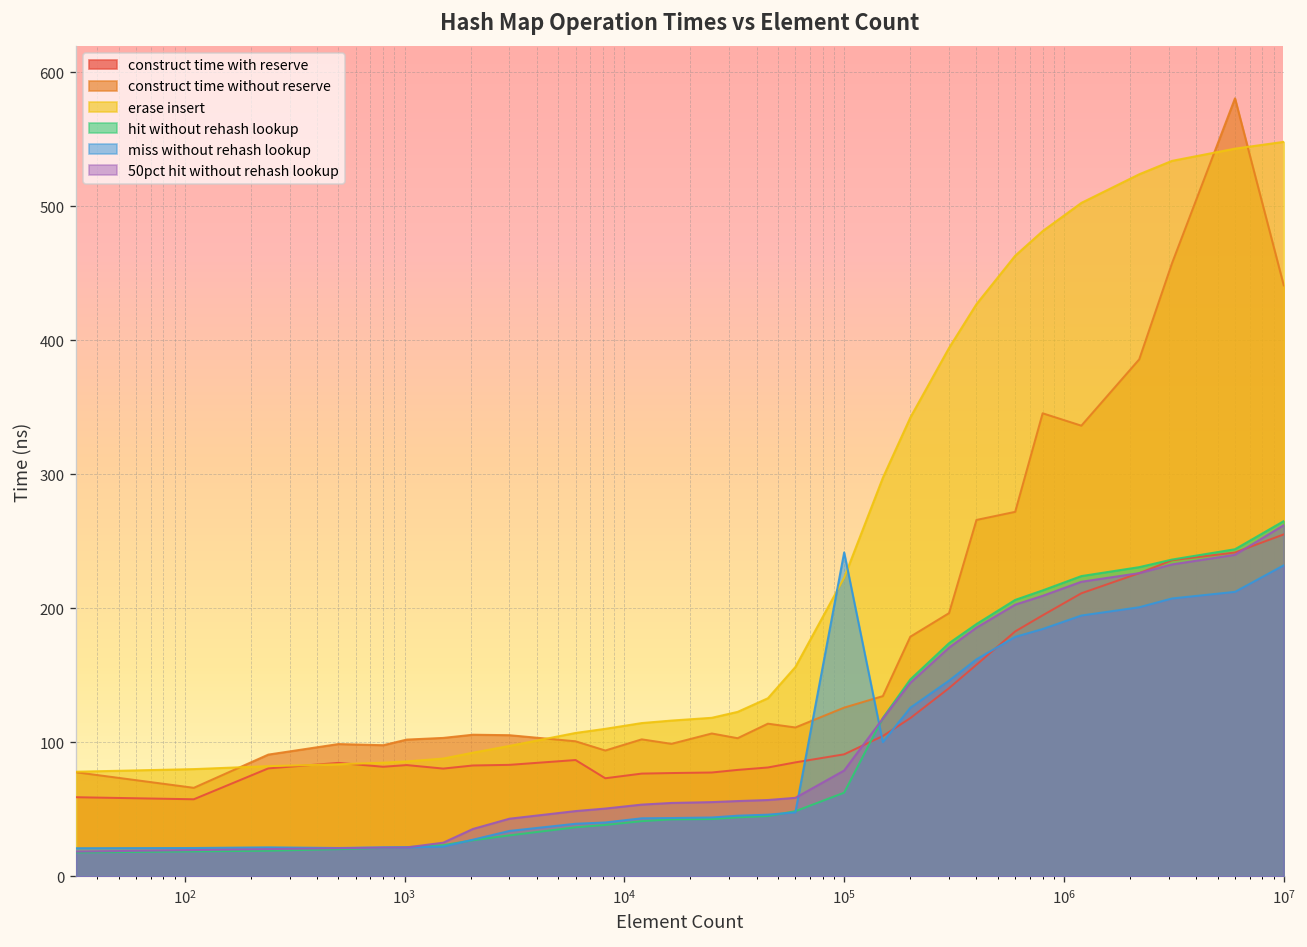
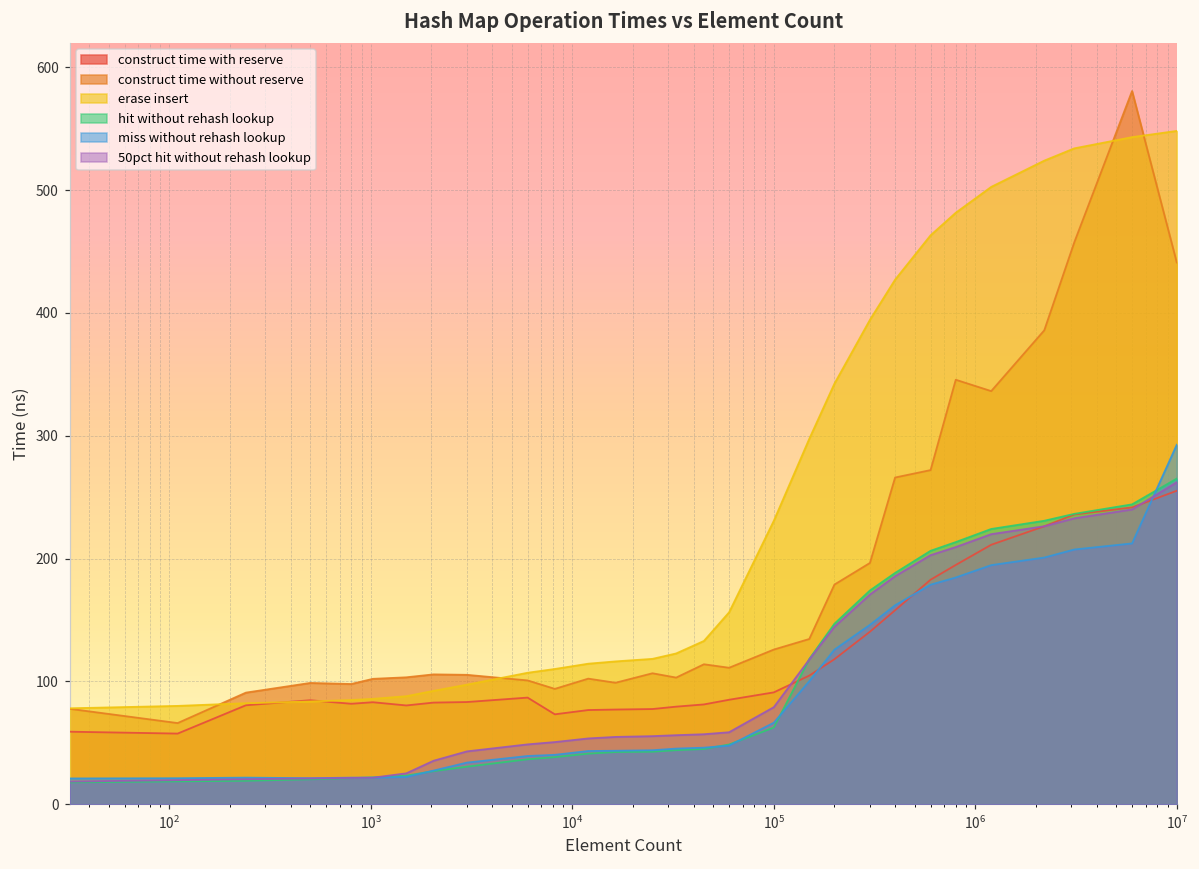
erase insert, 10^5: 223 -> 231
miss without rehash lookup, 10^5: 242 -> 66
miss without rehash lookup, 10^7: 232 -> 293
